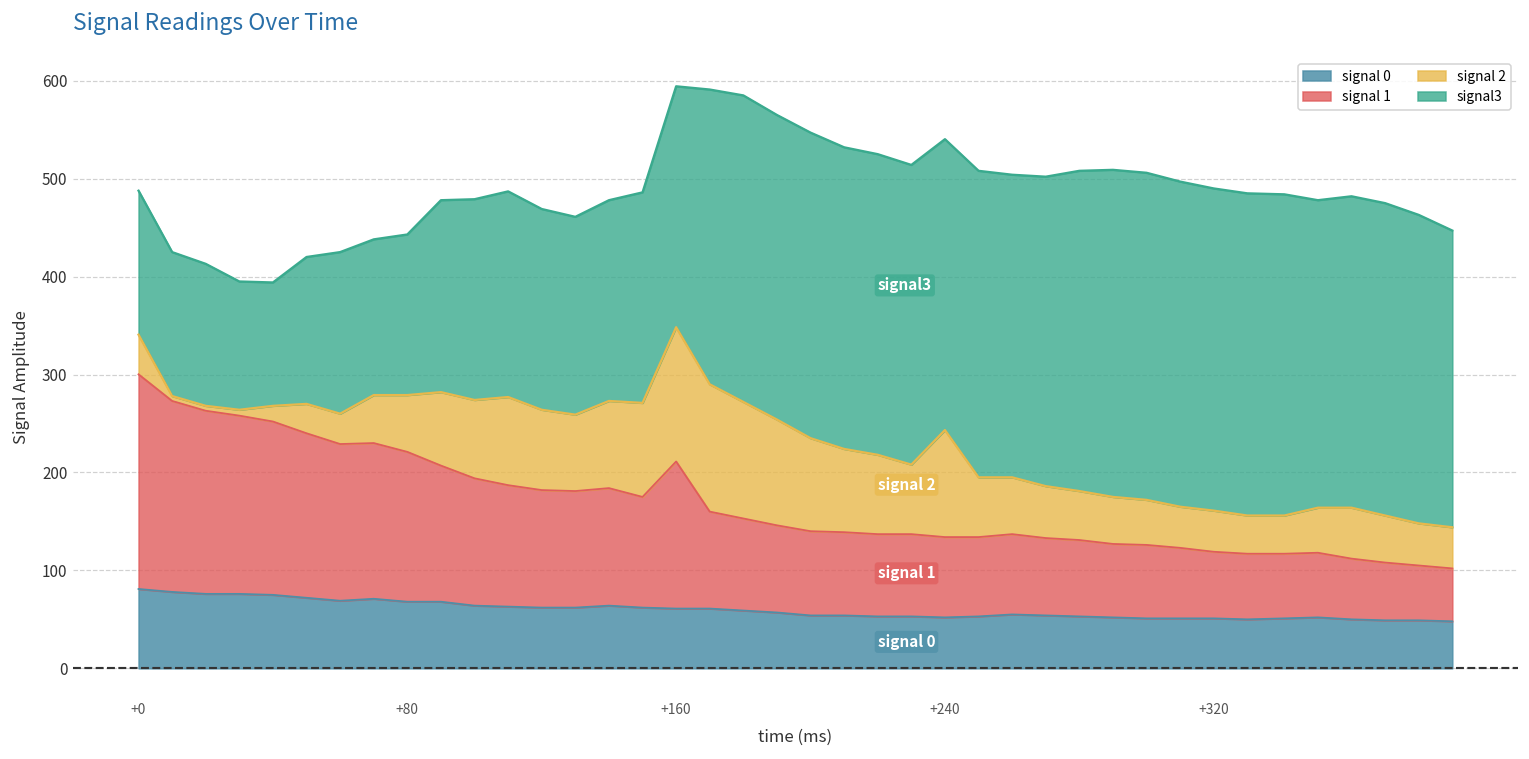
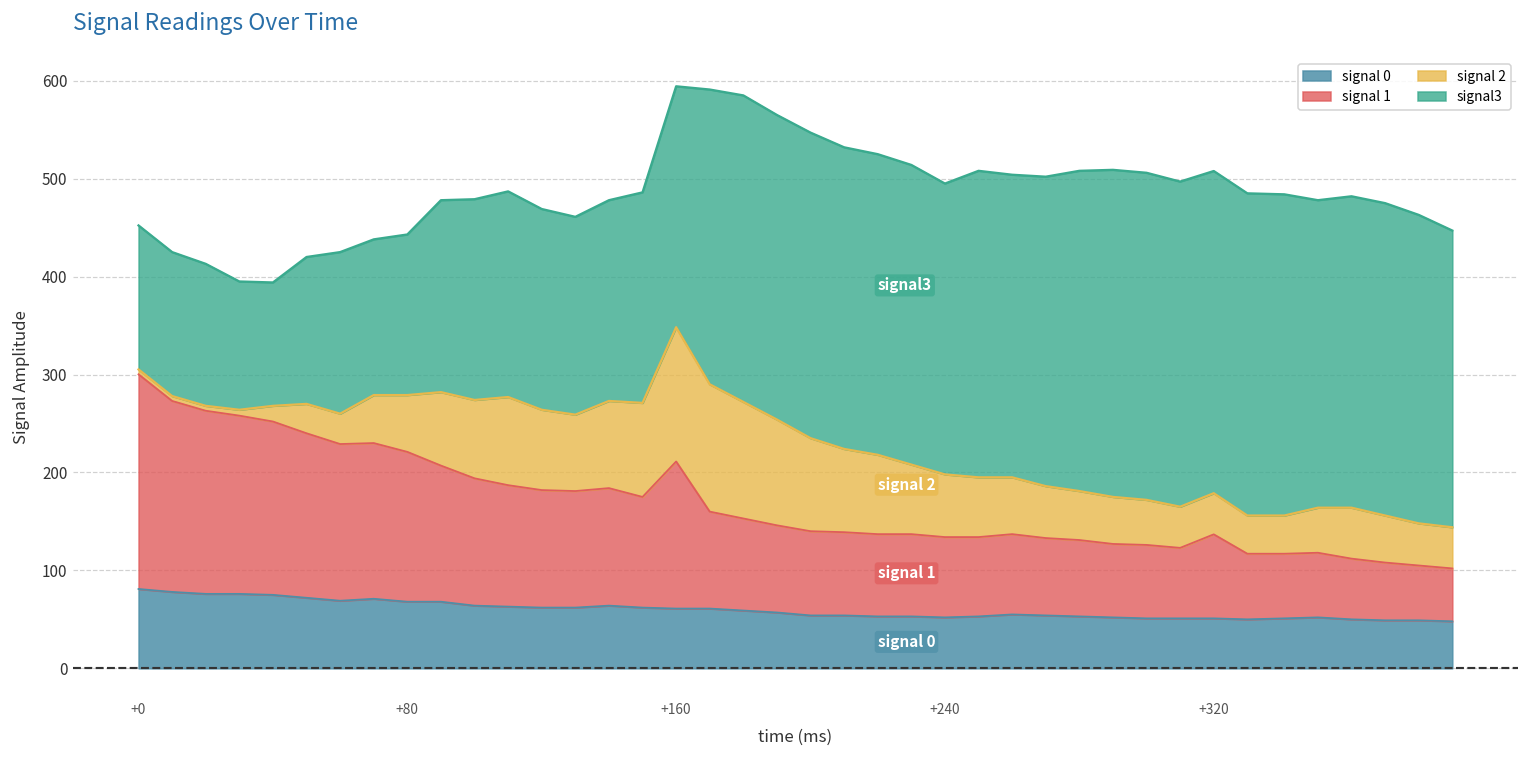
signal 2, +0: 40 -> 10
signal 2, +240: 110 -> 60
signal 1, +320: 70 -> 90
